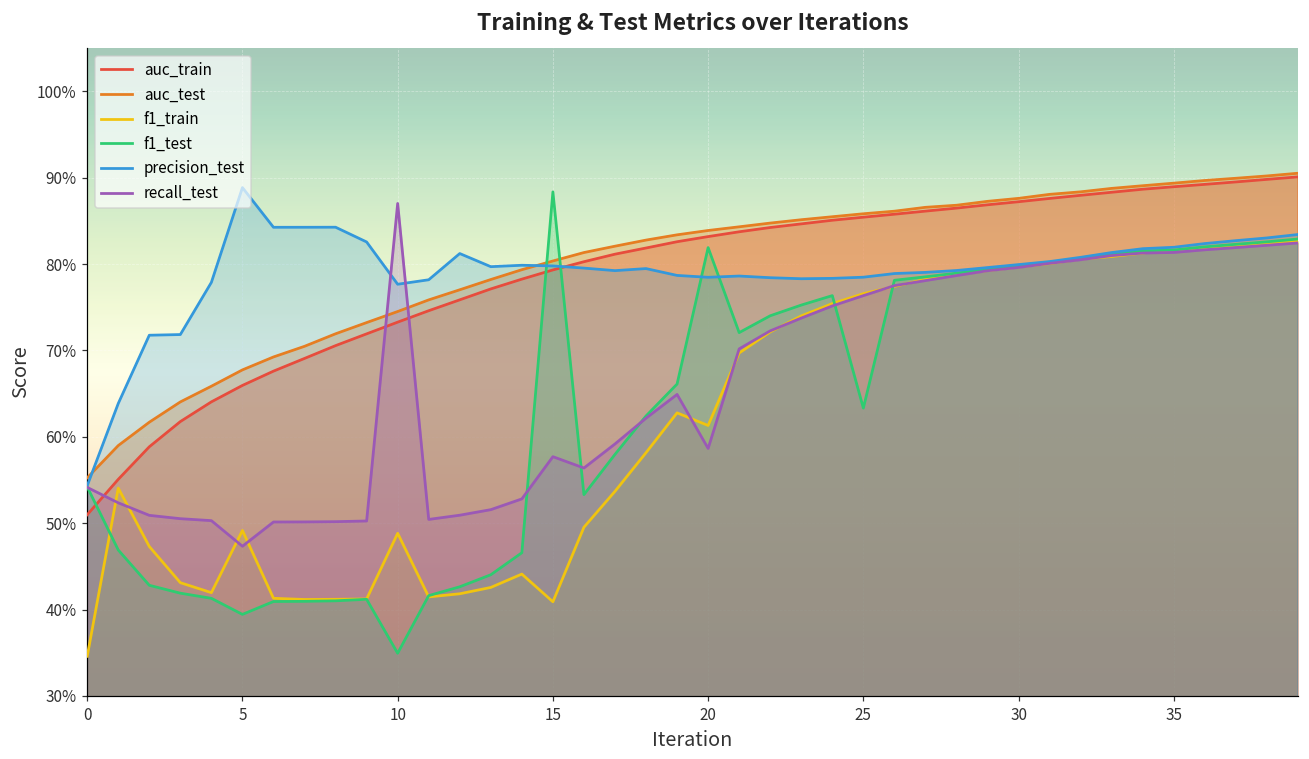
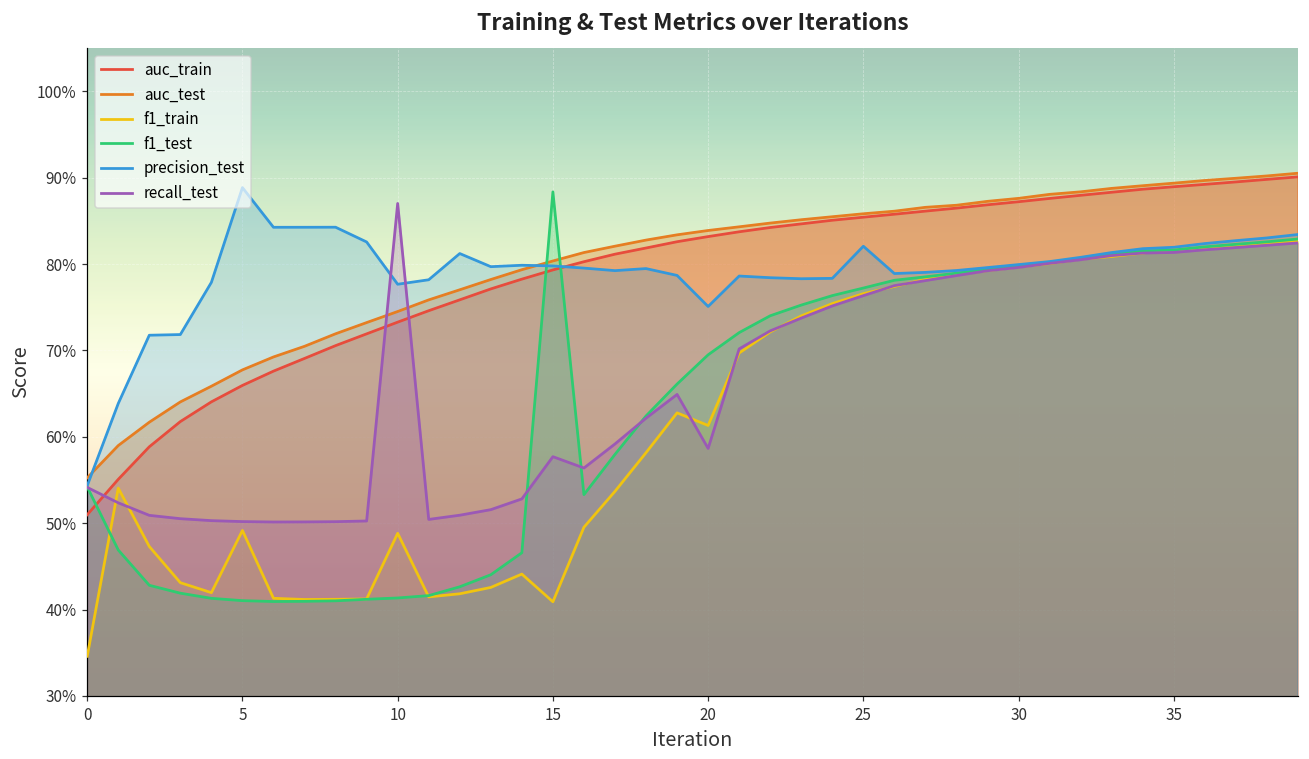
f1_test, 5: 39% -> 41%
recall_test, 5: 47% -> 50%
f1_test, 10: 35% -> 41%
f1_test, 20: 82% -> 69%
precision_test, 20: 78% -> 75%
f1_test, 25: 63% -> 77%
precision_test, 25: 78% -> 82%
